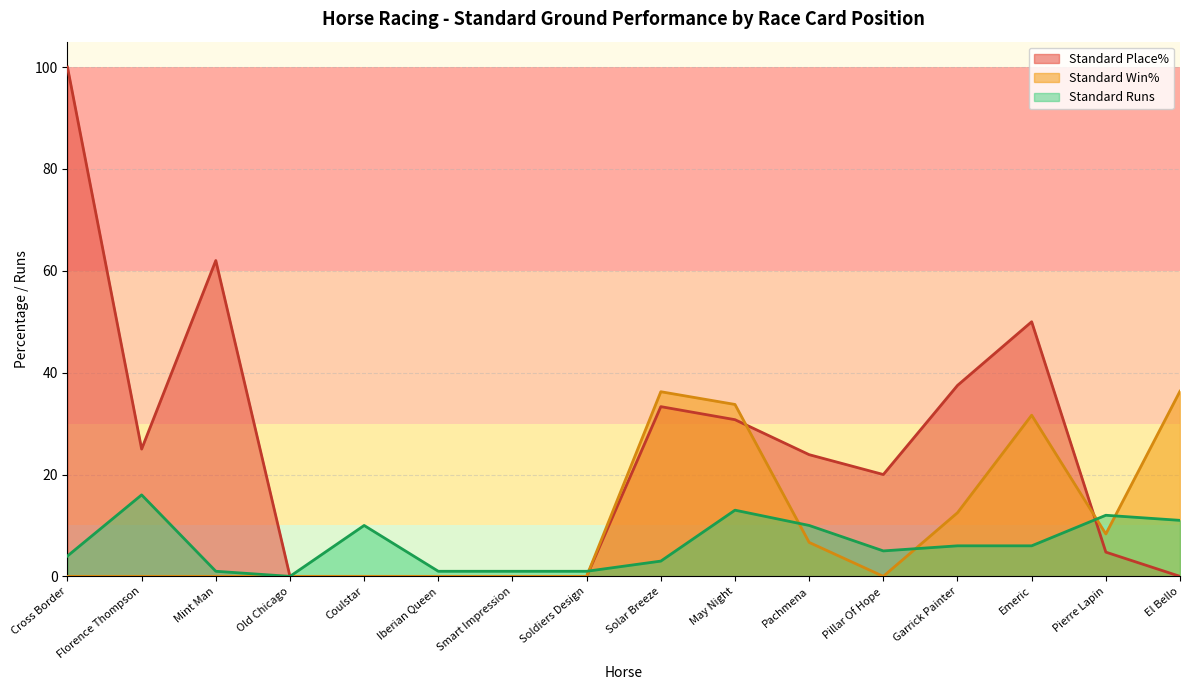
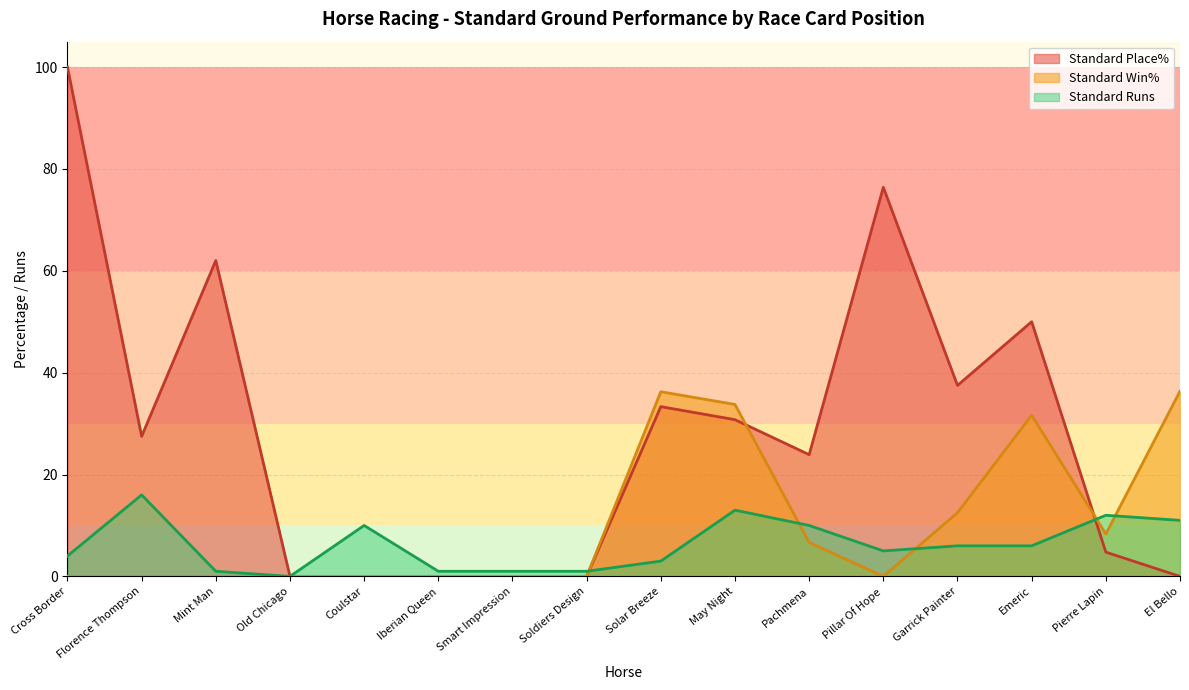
Standard Place%, Florence Thompson: 25 -> 28
Standard Place%, Pillar Of Hope: 20 -> 76
